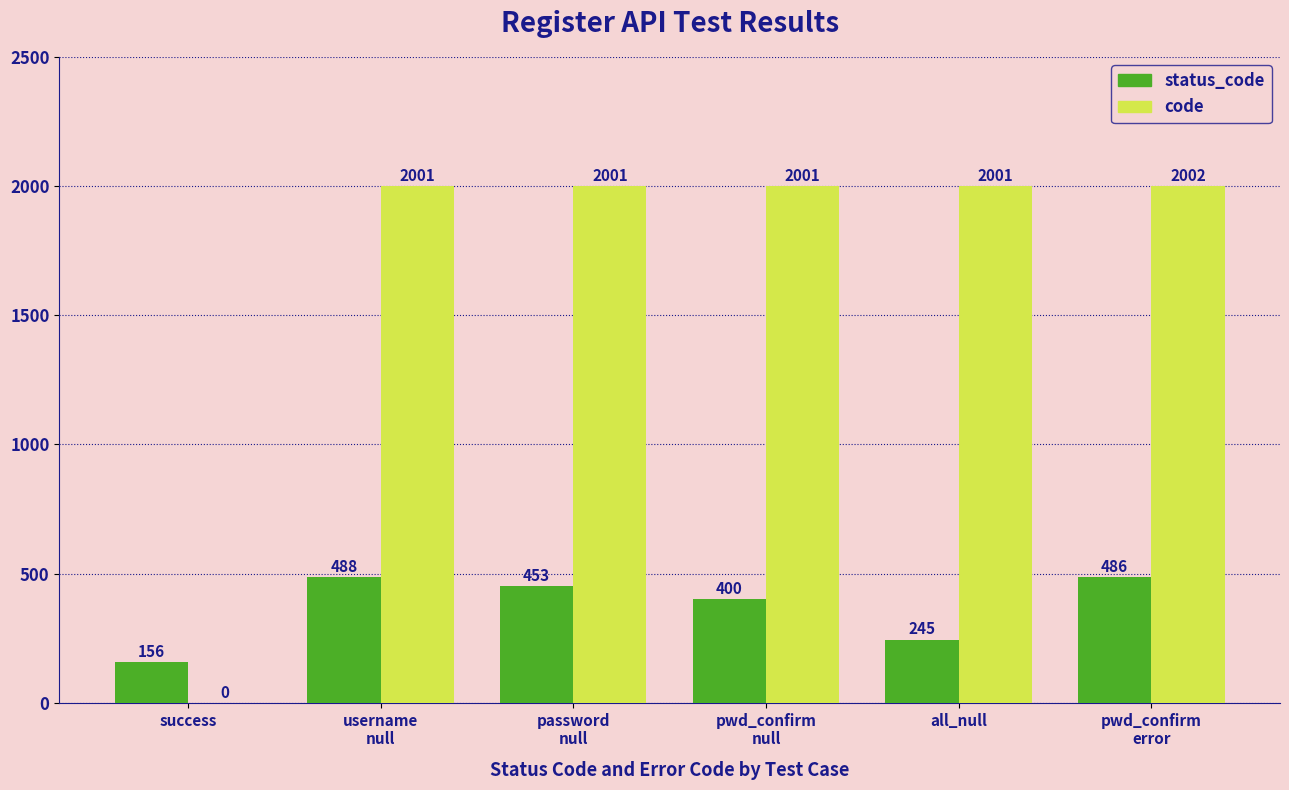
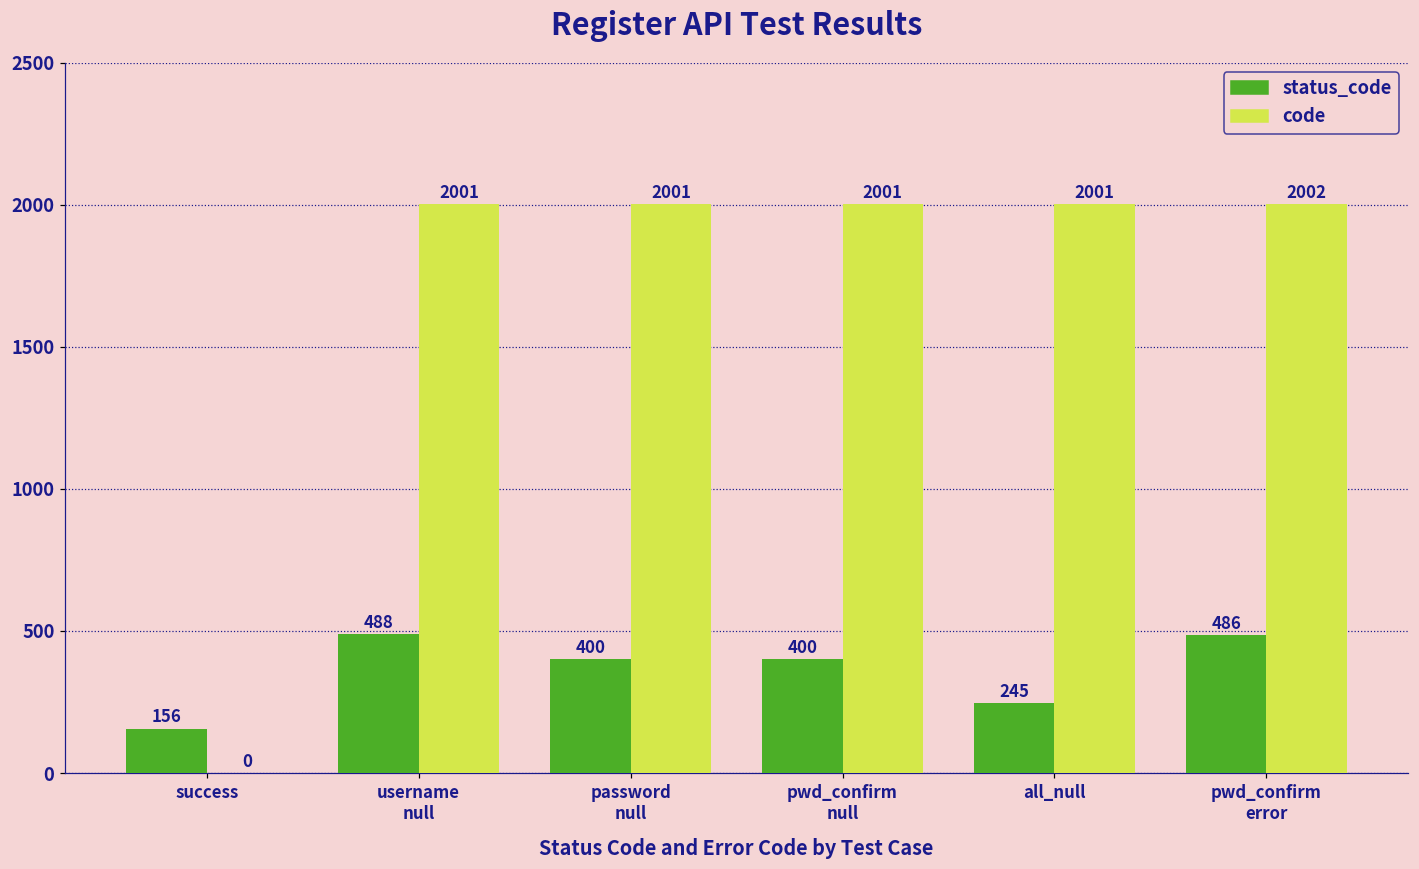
status_code, password null: 453 -> 400
